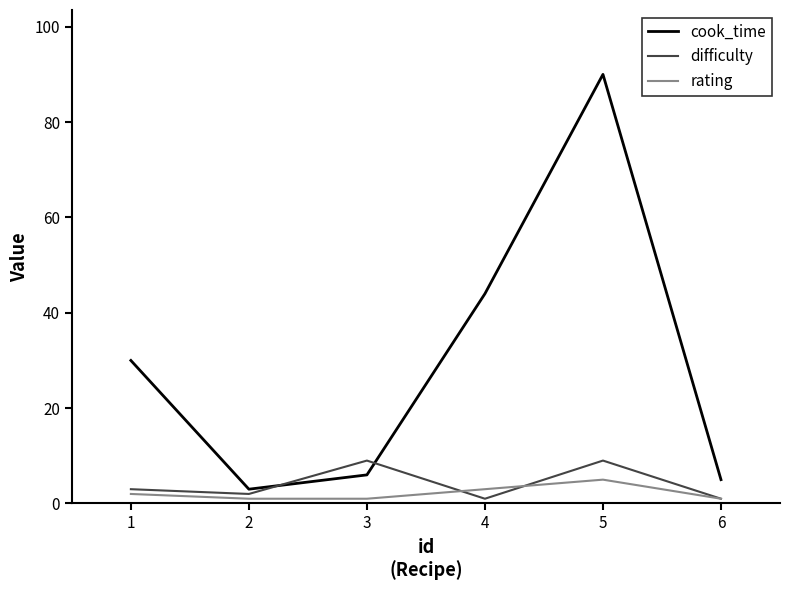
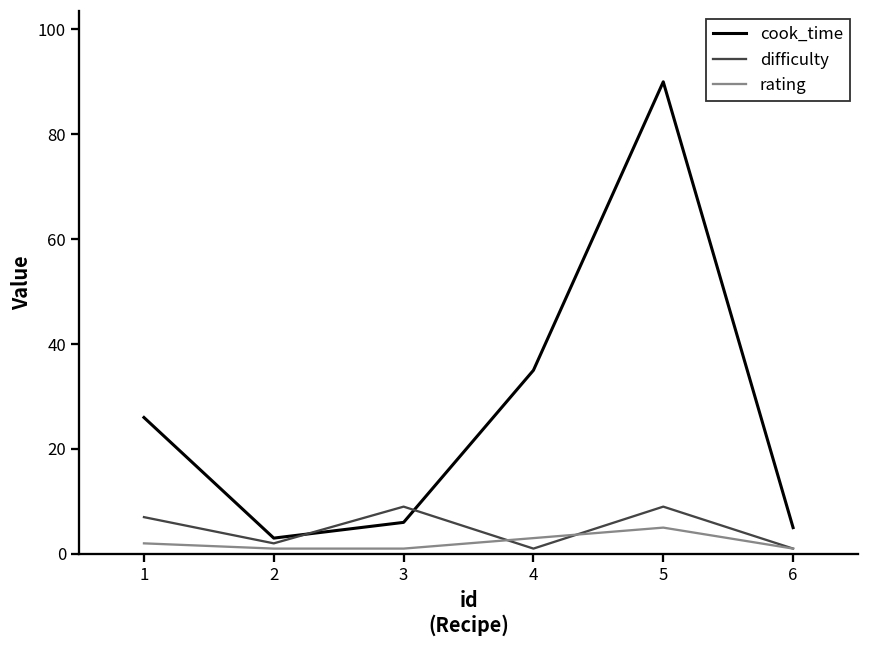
cook_time, 1: 30 -> 26
difficulty, 1: 3 -> 7
cook_time, 4: 44 -> 35
